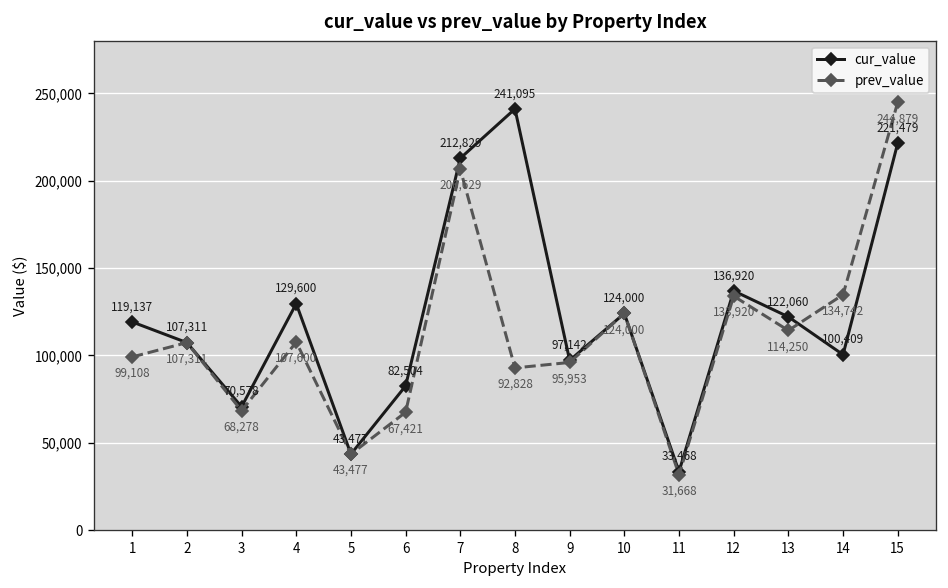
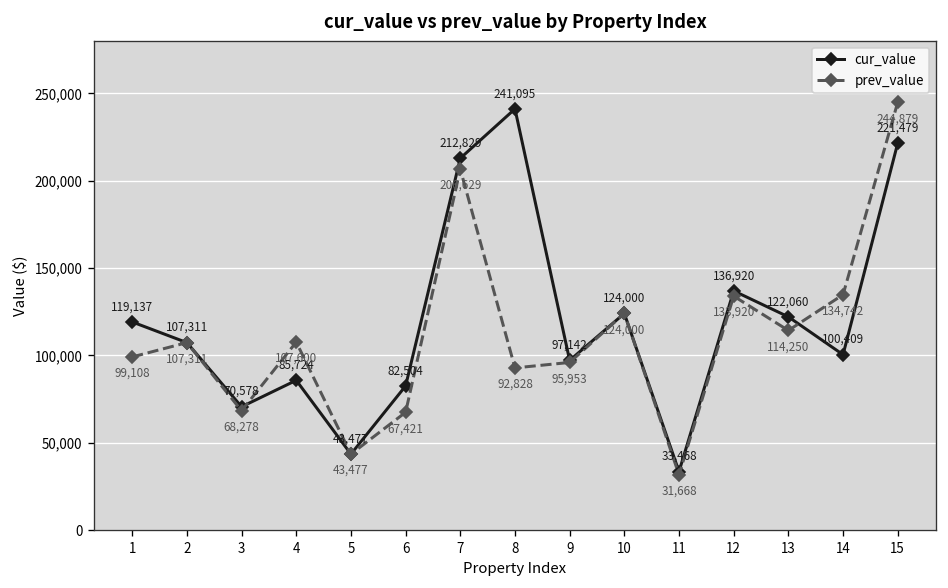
cur_value, 4: 129,600 -> 85,724
